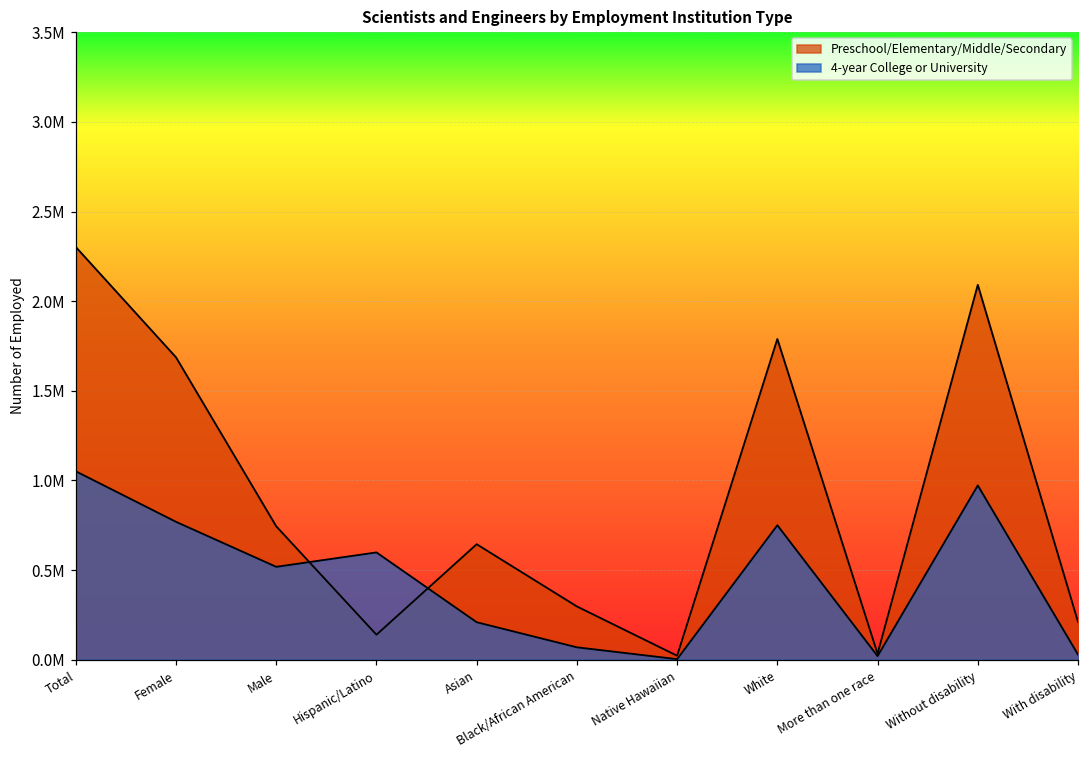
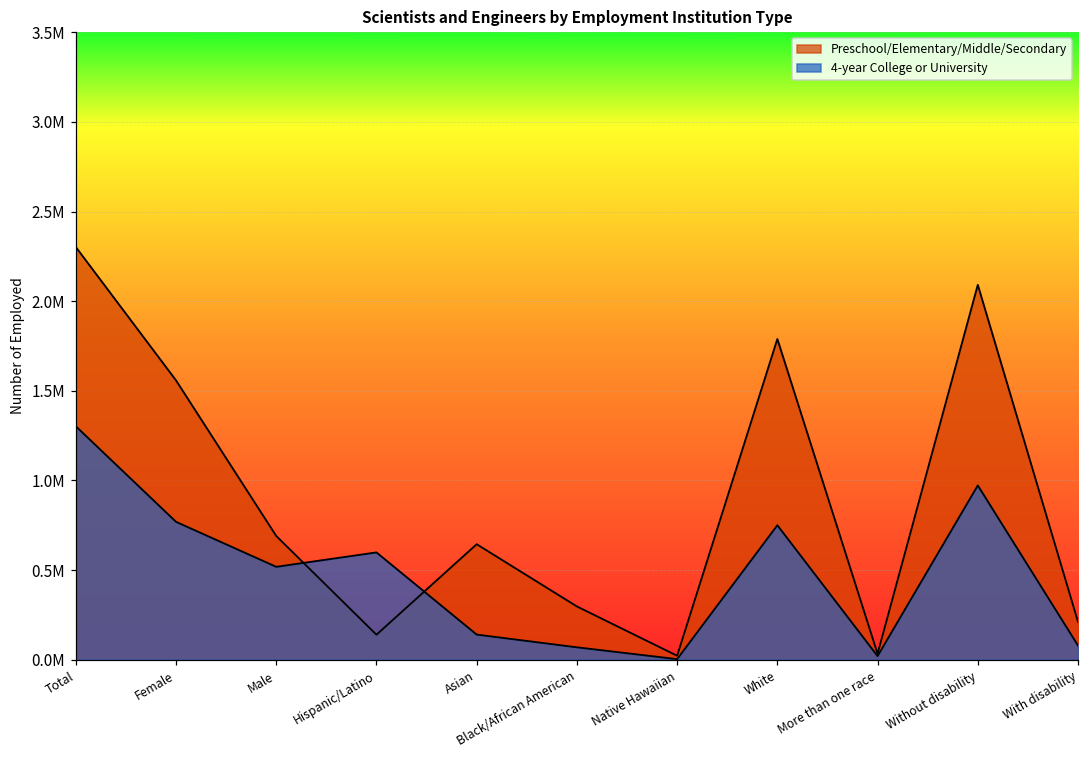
4-year College or University, Total: 1050000 -> 1300000
Preschool/Elementary/Middle/Secondary, Female: 1690000 -> 1560000
Preschool/Elementary/Middle/Secondary, Male: 740000 -> 690000
4-year College or University, Asian: 210000 -> 140000
4-year College or University, With disability: 30000 -> 80000
